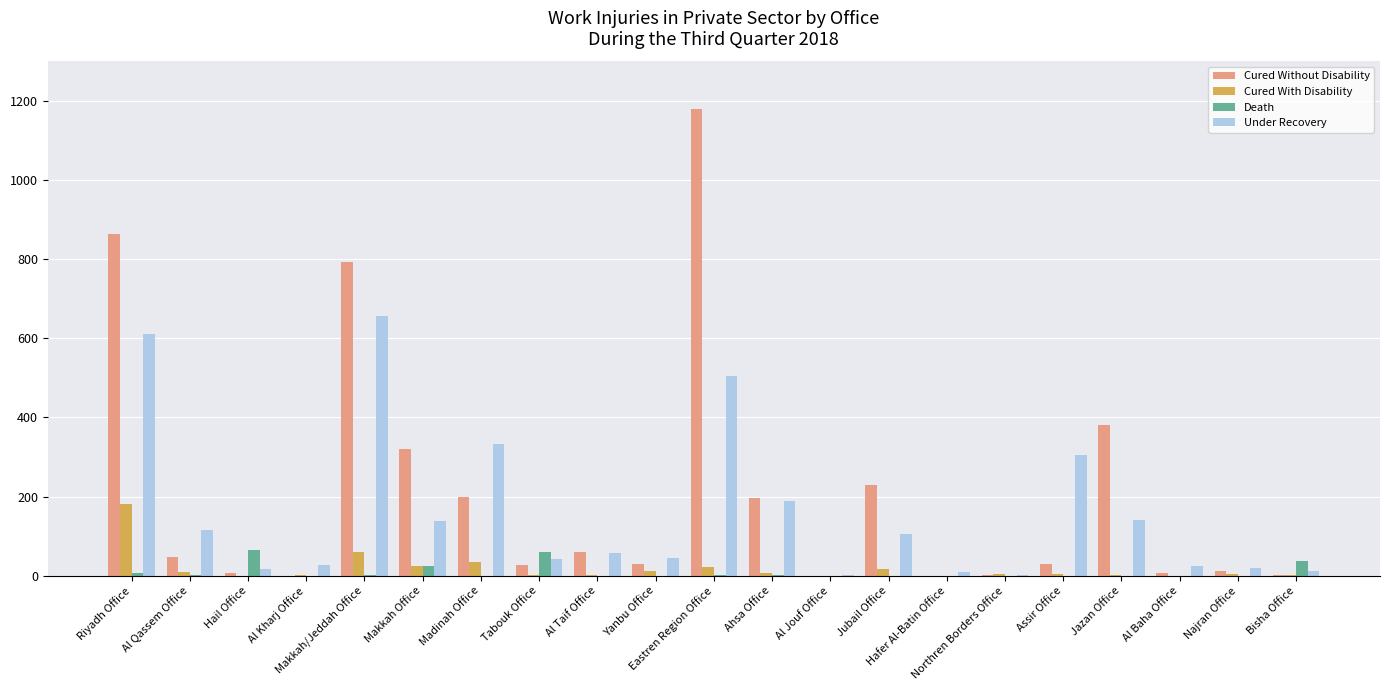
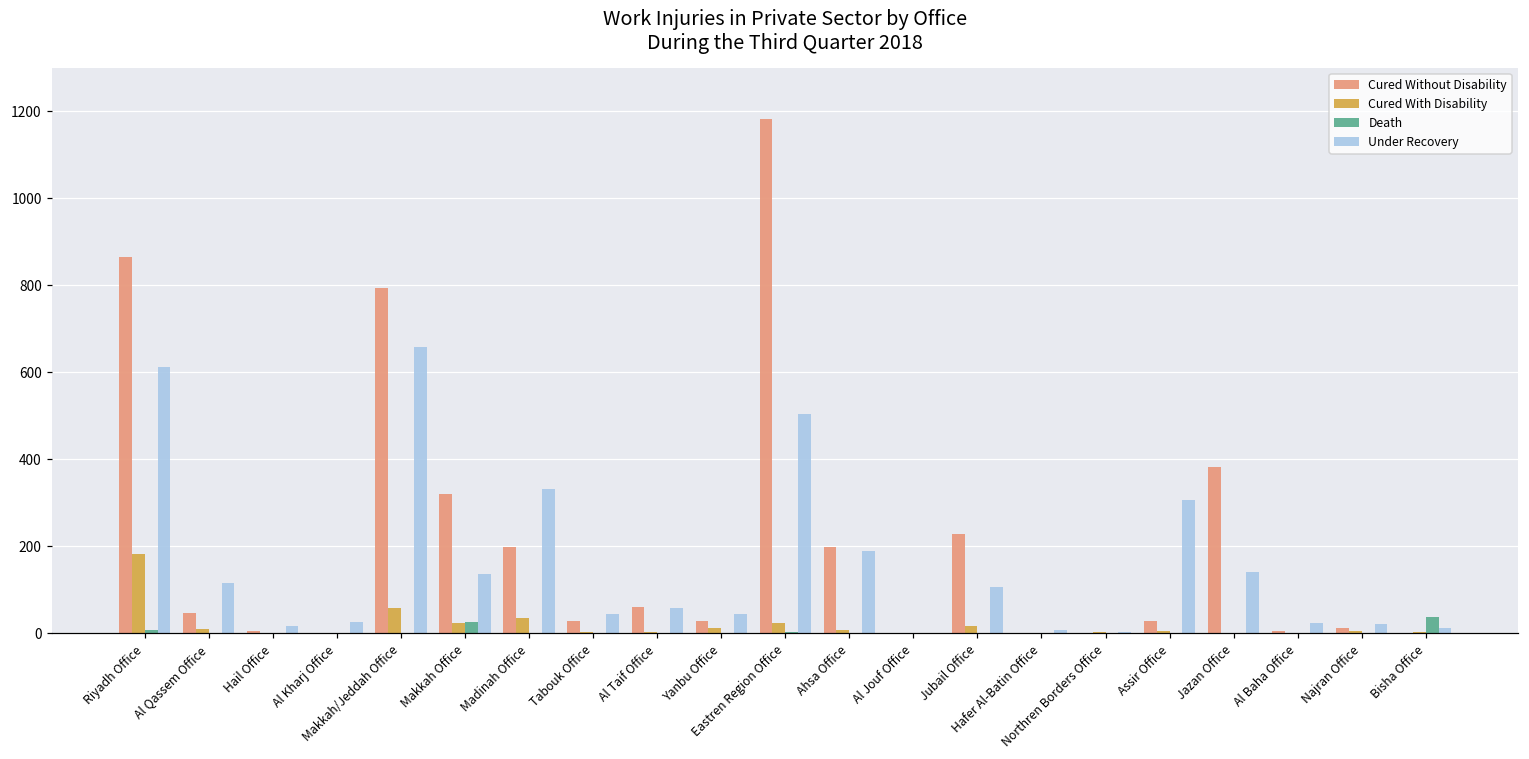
Death, Hail Office: 60 -> 0
Death, Tabouk Office: 60 -> 0
